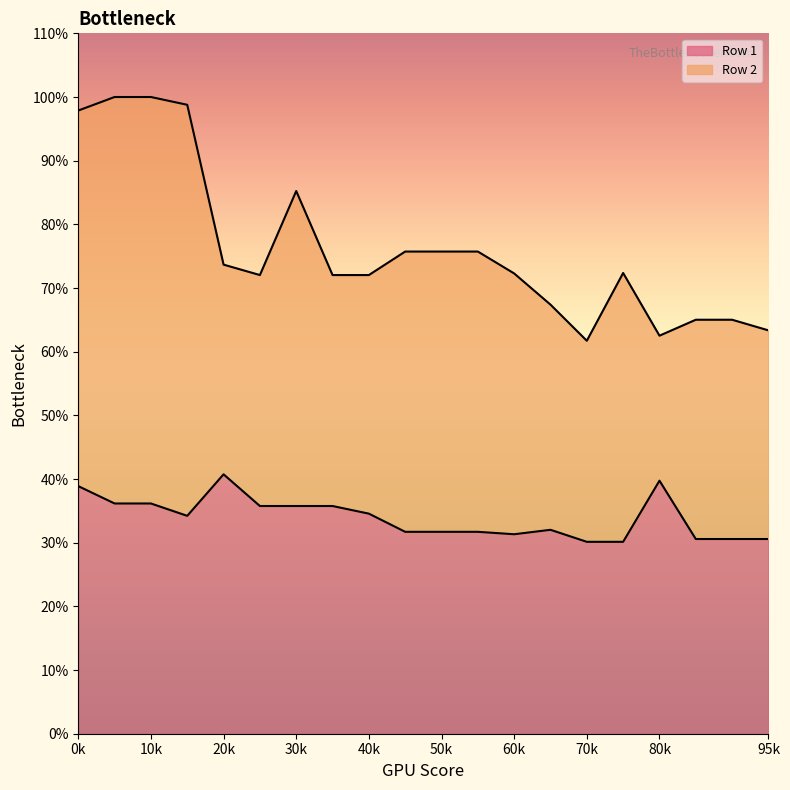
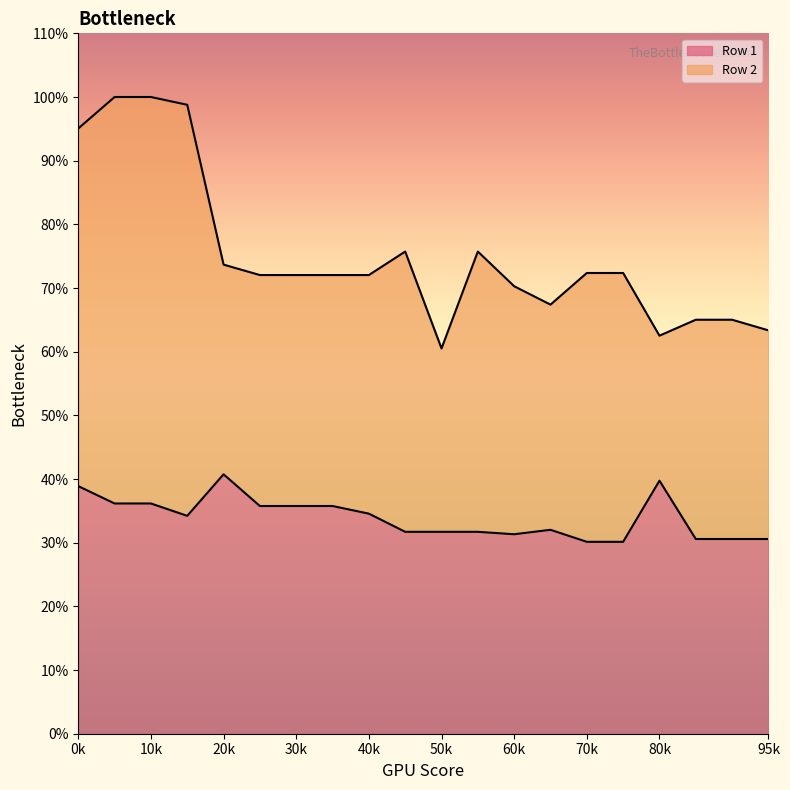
Row 2, 0k: 98% -> 95%
Row 2, 30k: 85% -> 72%
Row 2, 50k: 76% -> 61%
Row 2, 60k: 72% -> 70%
Row 2, 70k: 62% -> 72%
